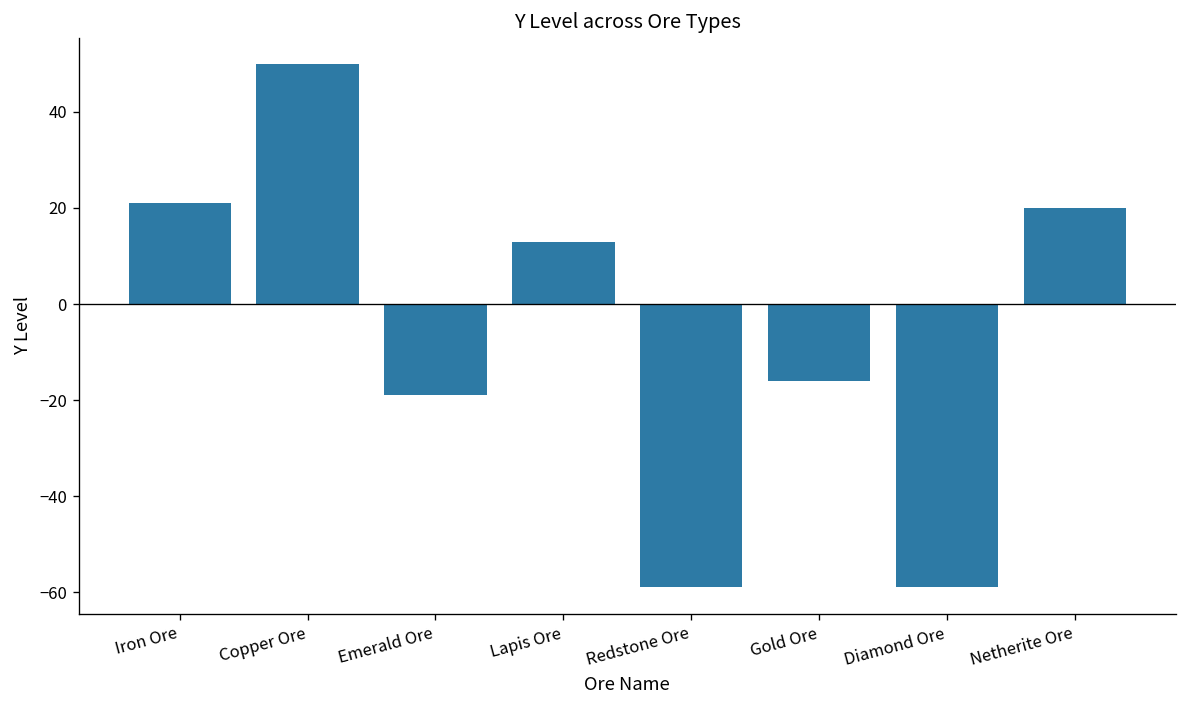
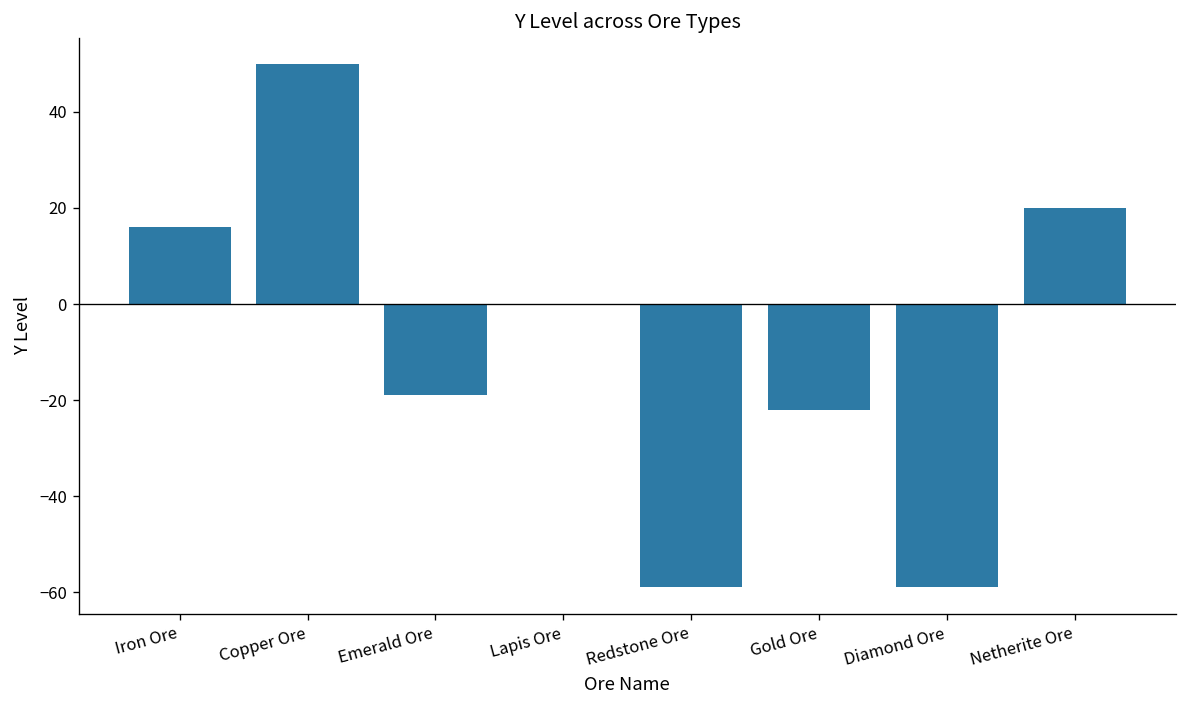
Iron Ore: 21 -> 16
Lapis Ore: 13 -> 0
Gold Ore: -16 -> -22
